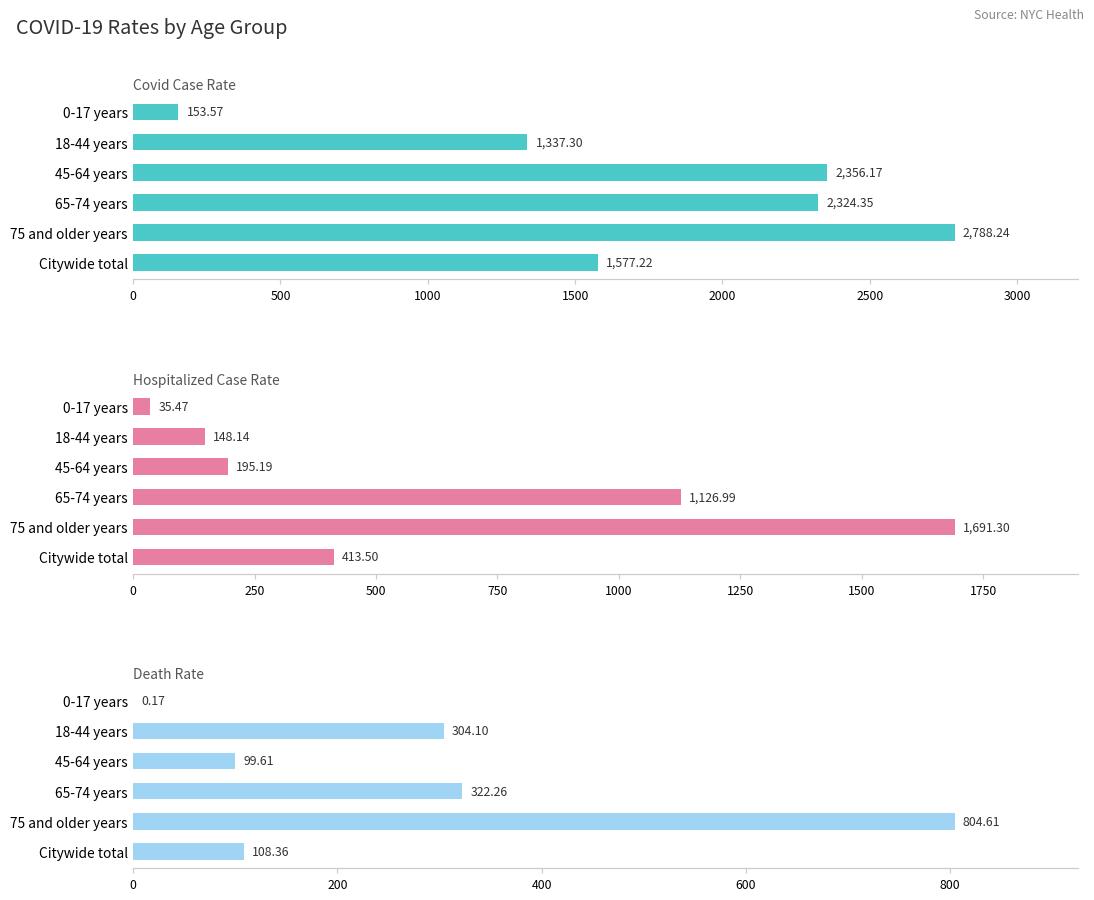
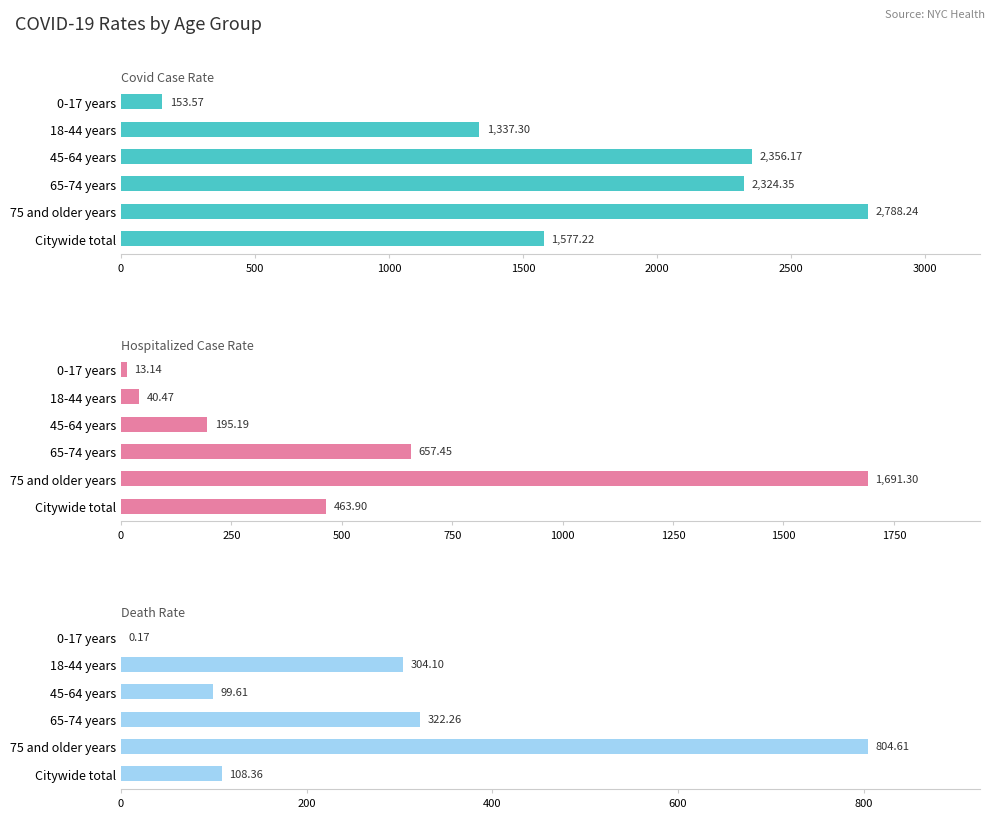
Hospitalized Case Rate, 0-17 years: 35.47 -> 13.14
Hospitalized Case Rate, 18-44 years: 148.14 -> 40.47
Hospitalized Case Rate, 65-74 years: 1,126.99 -> 657.45
Hospitalized Case Rate, Citywide total: 413.50 -> 463.90
